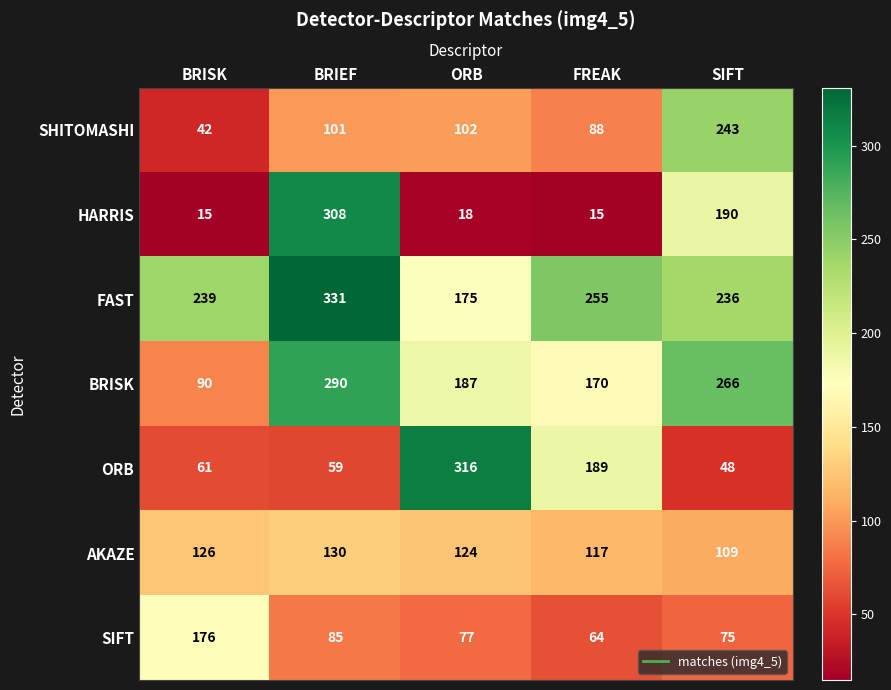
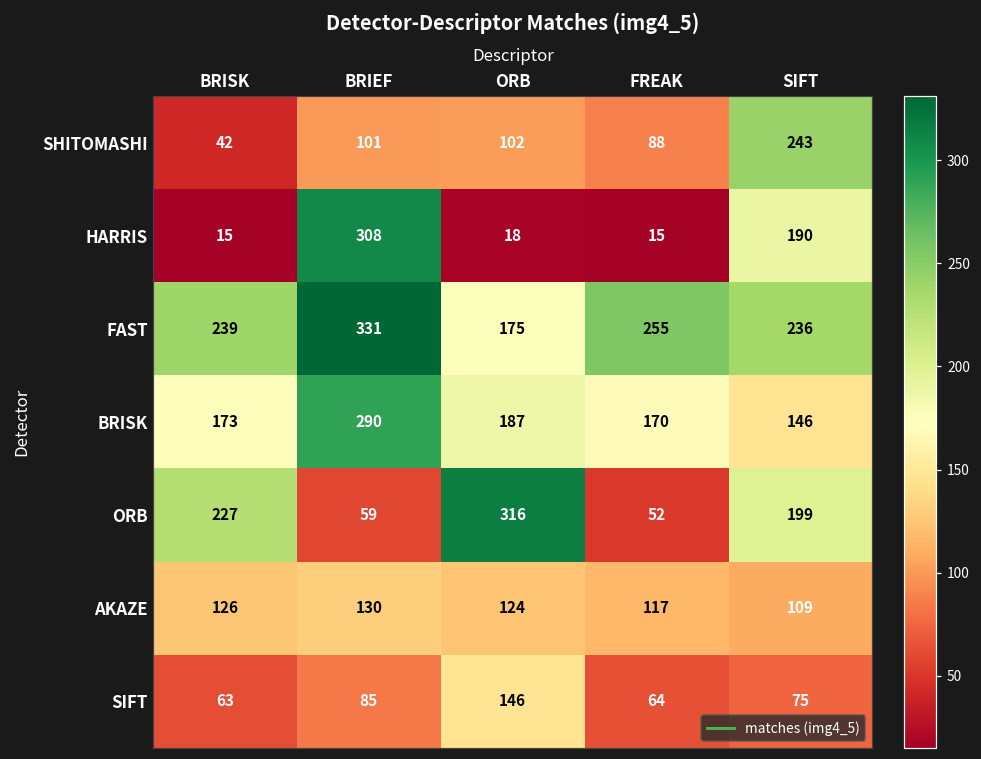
BRISK, BRISK: 90 -> 173
BRISK, SIFT: 266 -> 146
ORB, BRISK: 61 -> 227
ORB, FREAK: 189 -> 52
ORB, SIFT: 48 -> 199
SIFT, BRISK: 176 -> 63
SIFT, ORB: 77 -> 146
